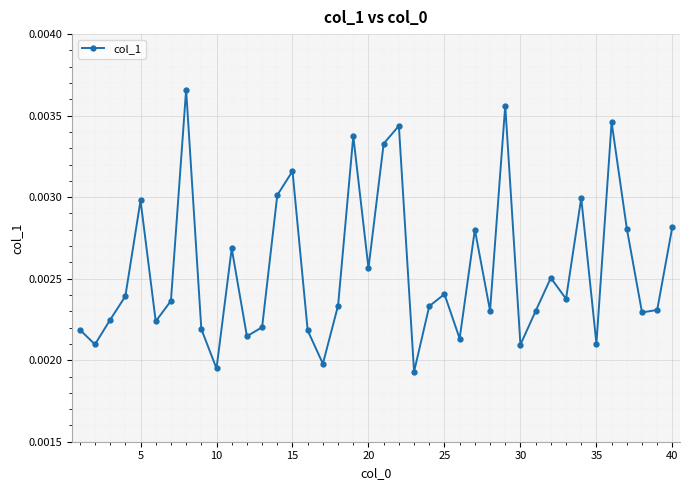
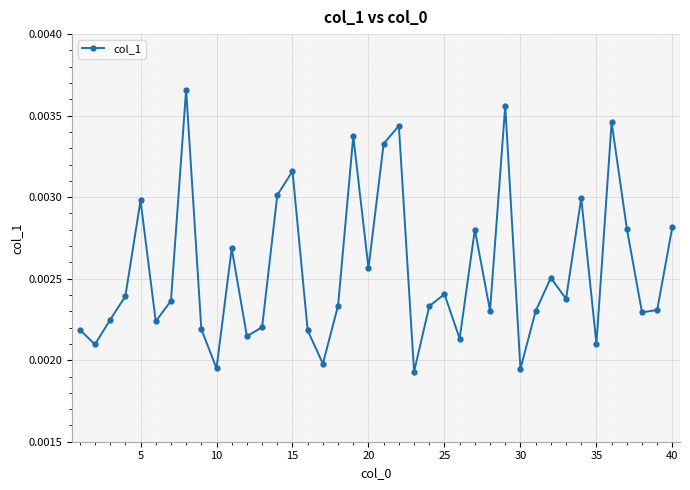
30: 0.00210 -> 0.00195
